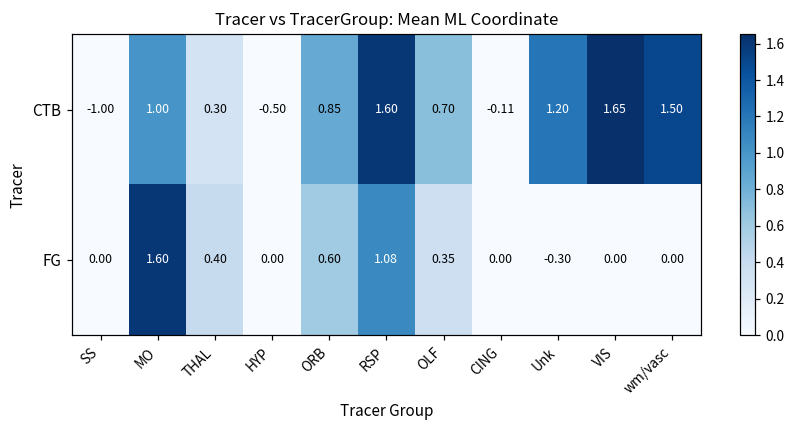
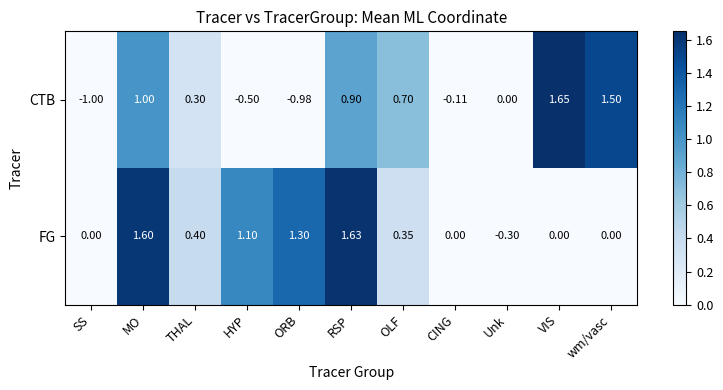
CTB, ORB: 0.85 -> -0.98
CTB, RSP: 1.60 -> 0.90
CTB, Unk: 1.20 -> 0.00
FG, HYP: 0.00 -> 1.10
FG, ORB: 0.60 -> 1.30
FG, RSP: 1.08 -> 1.63
